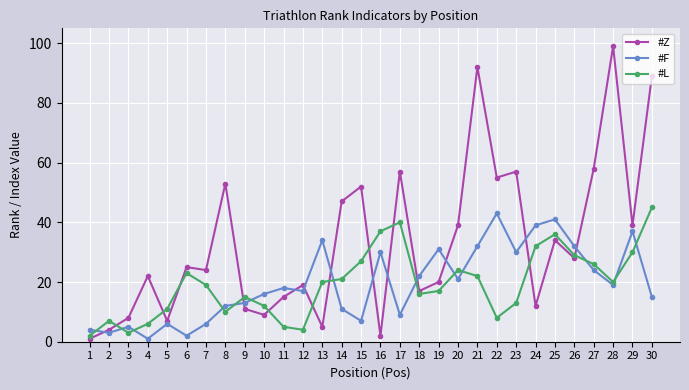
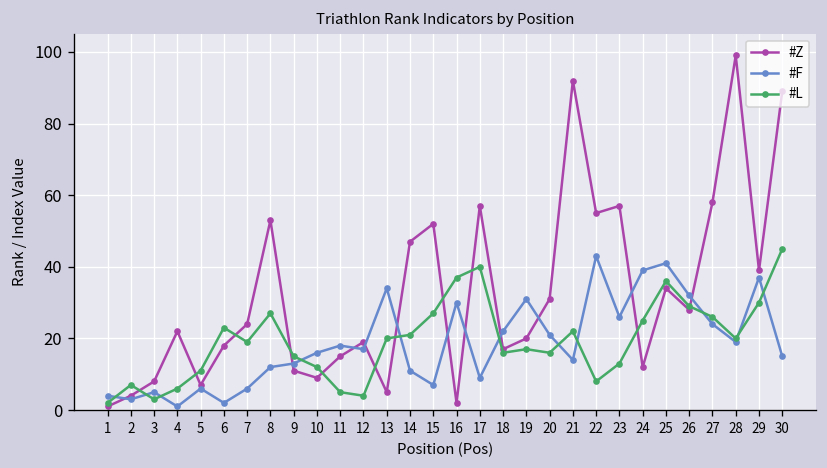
#Z, 6: 25 -> 18
#L, 8: 10 -> 27
#Z, 20: 39 -> 31
#L, 20: 24 -> 16
#F, 21: 32 -> 14
#F, 23: 30 -> 26
#L, 24: 32 -> 25
